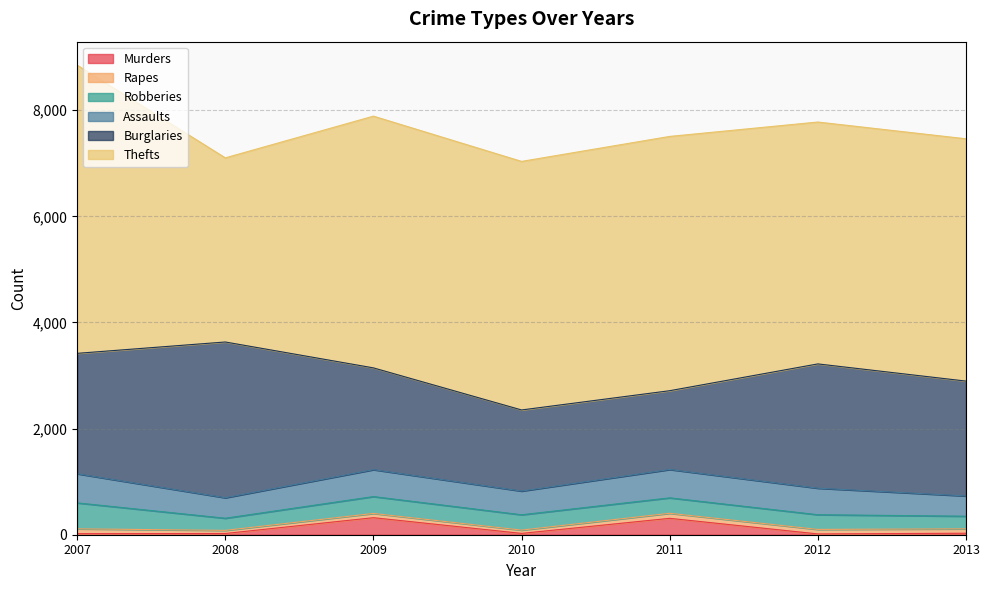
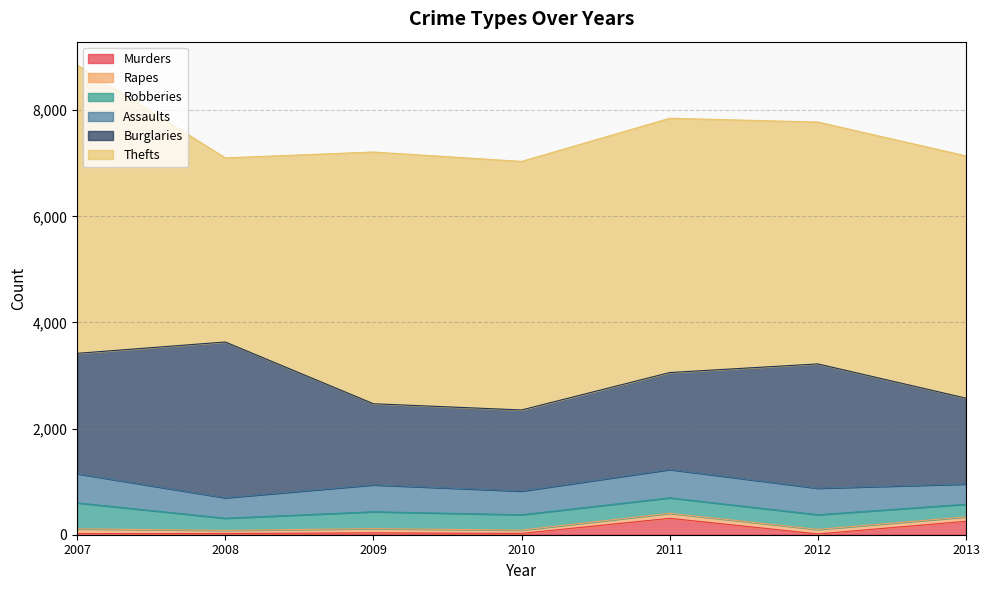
Murders, 2009: 300 -> 0
Burglaries, 2009: 1,900 -> 1,500
Burglaries, 2011: 1,500 -> 1,800
Murders, 2013: 0 -> 300
Burglaries, 2013: 2,200 -> 1,600
